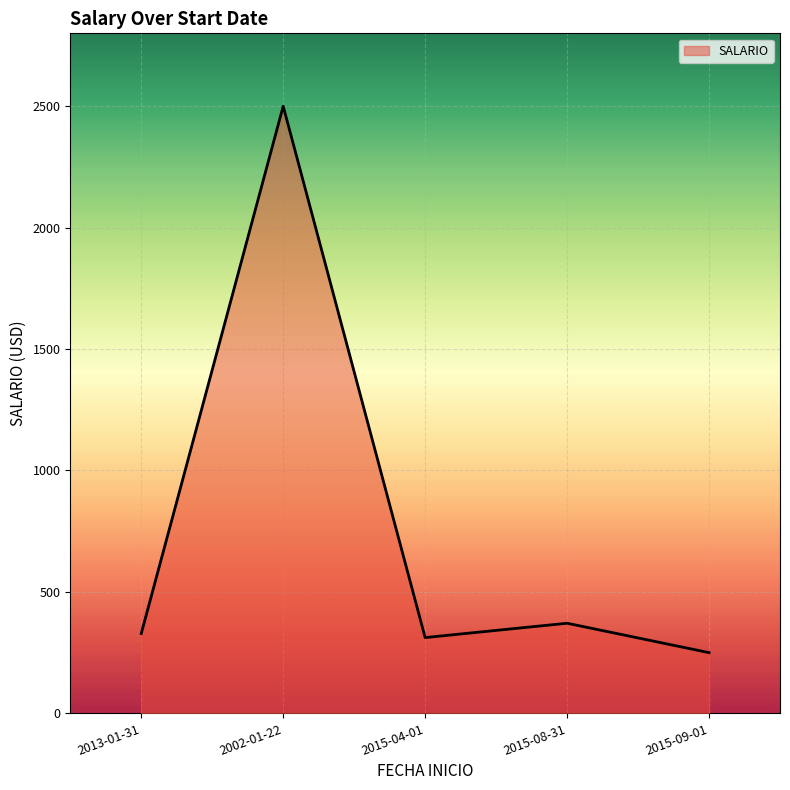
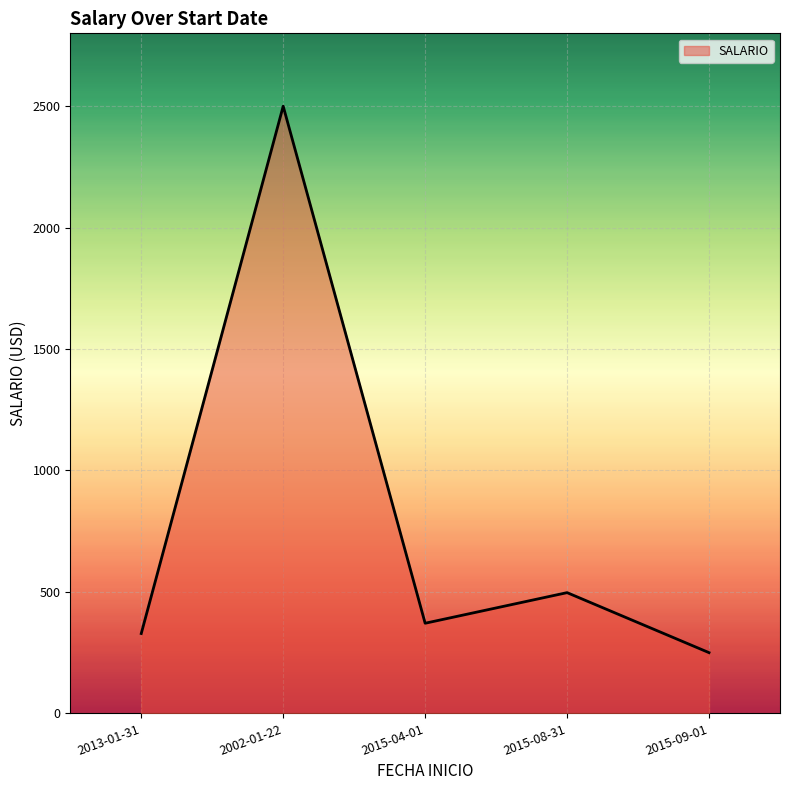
2015-04-01: 310 -> 370
2015-08-31: 370 -> 500
